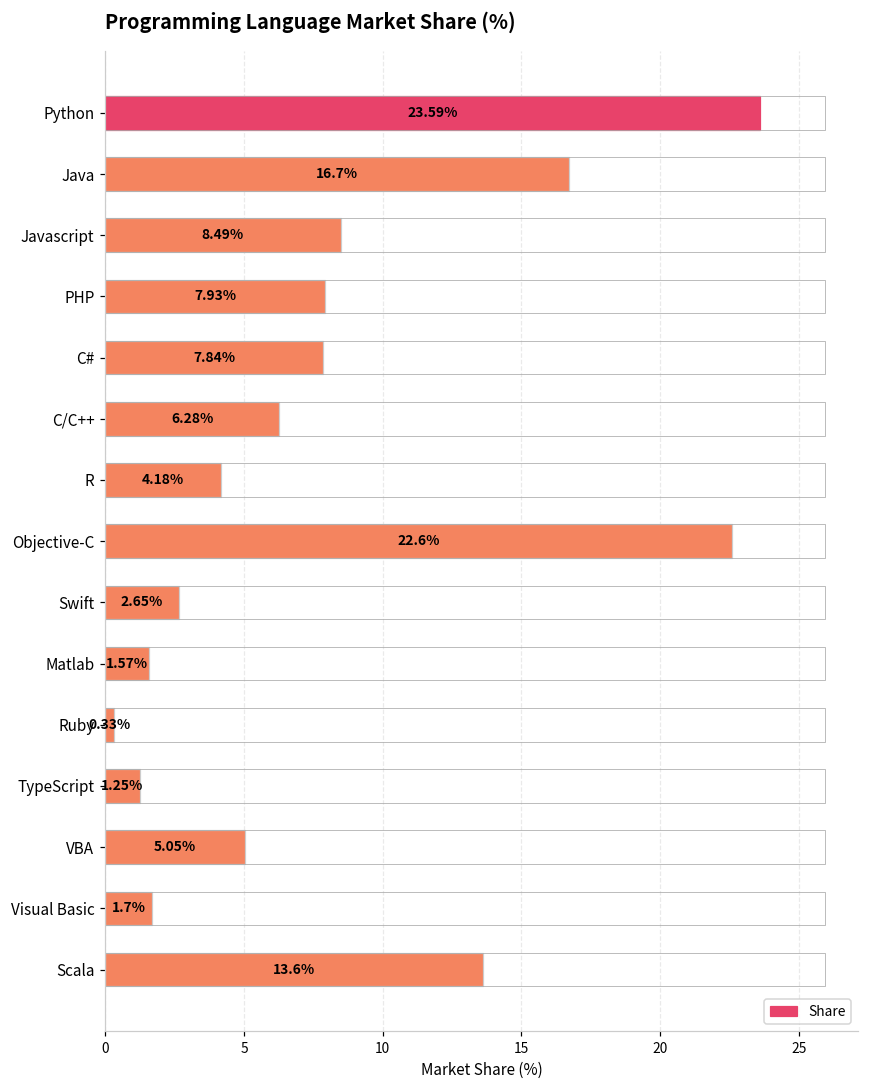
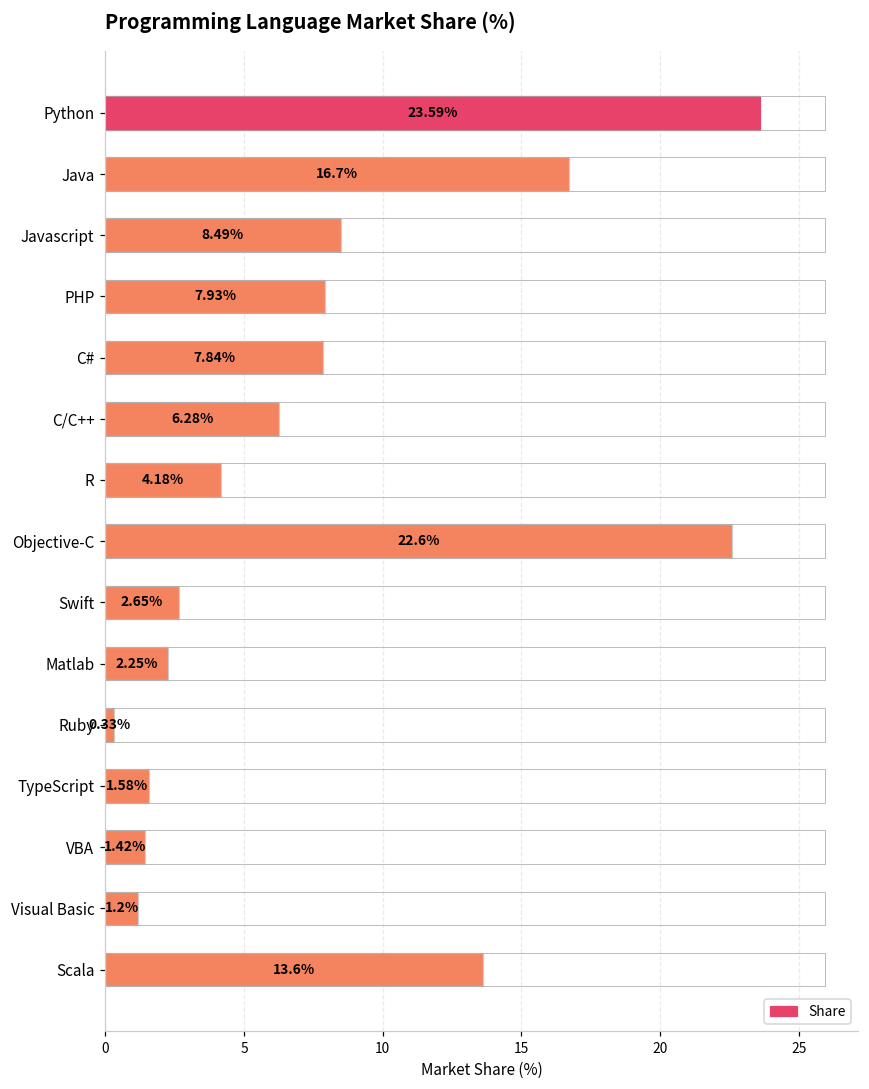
Matlab: 1.57% -> 2.25%
TypeScript: 1.25% -> 1.58%
VBA: 5.05% -> 1.42%
Visual Basic: 1.7% -> 1.2%
